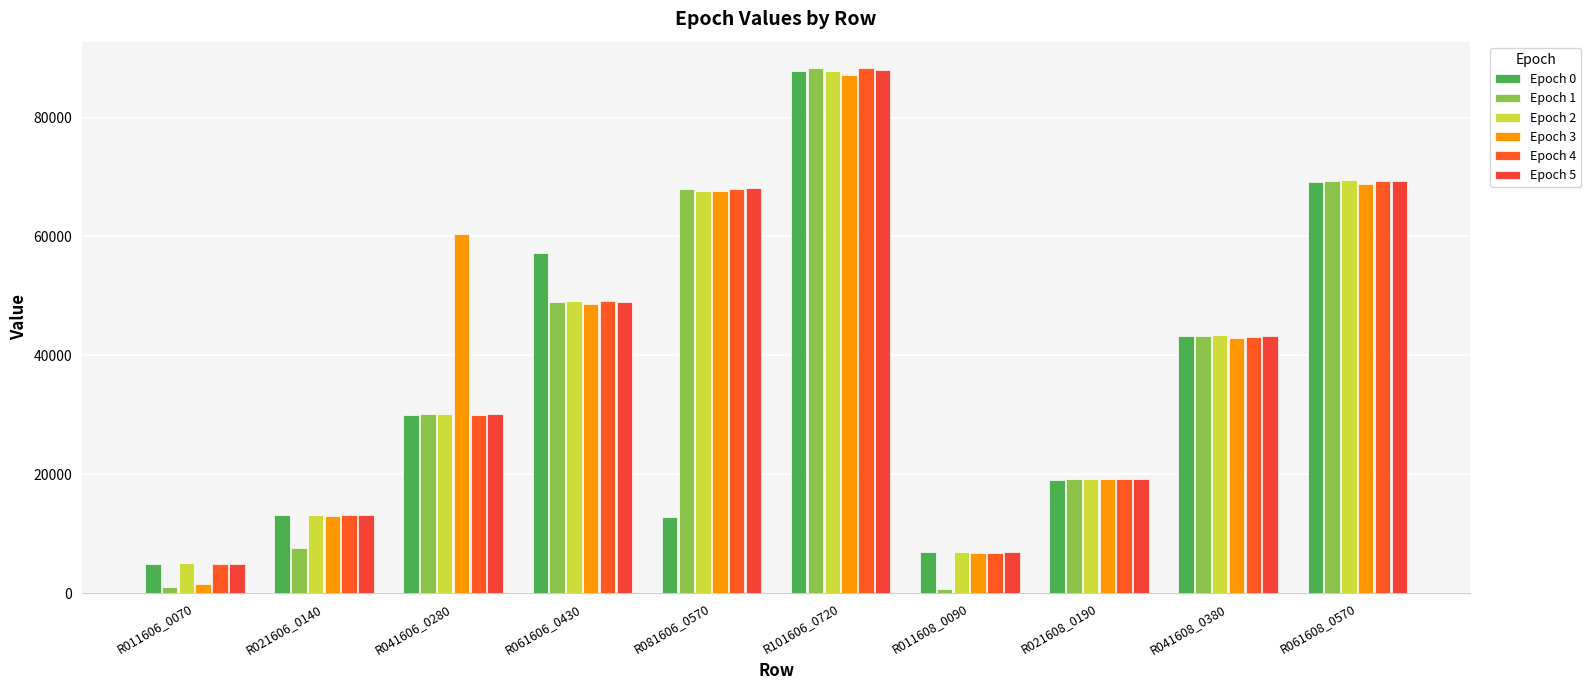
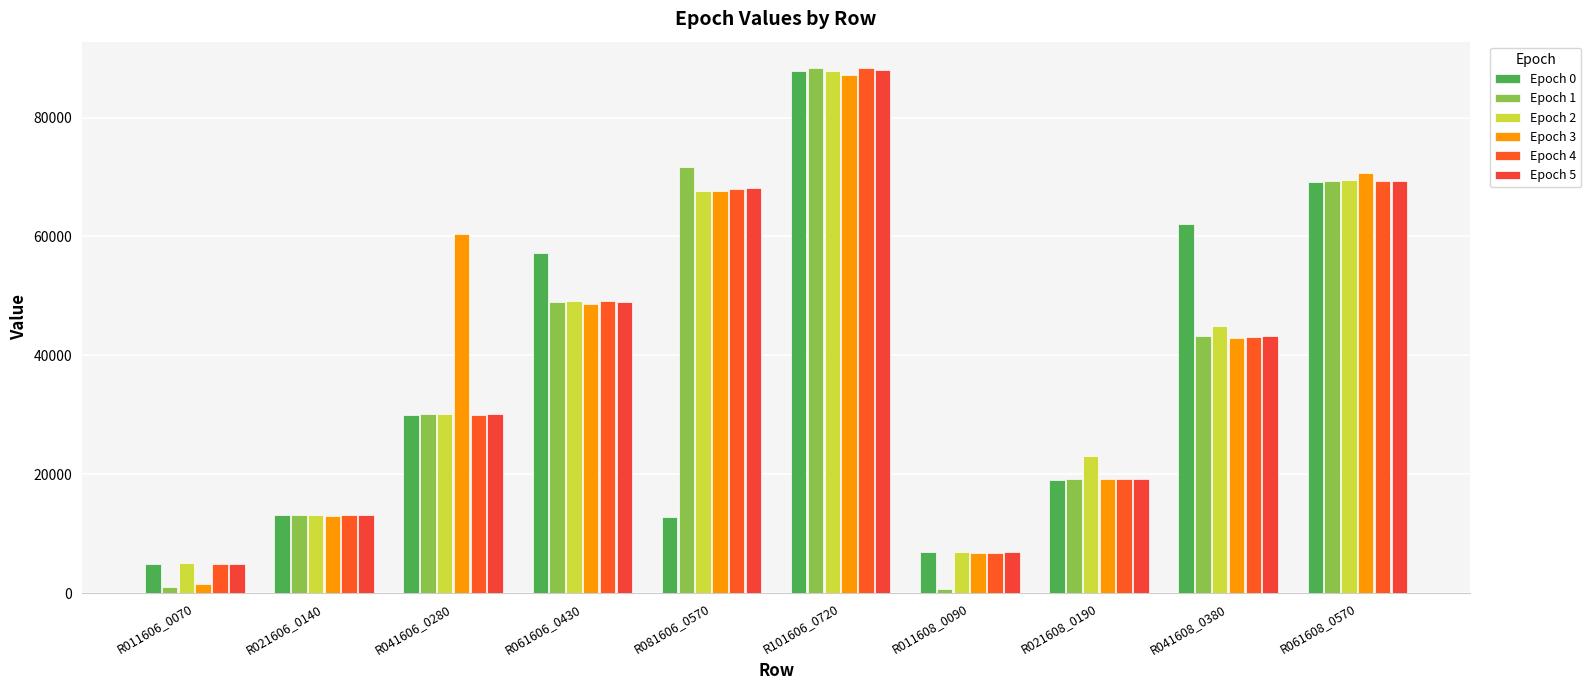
Epoch 1, R021606_0140: 8000 -> 13000
Epoch 1, R081606_0570: 68000 -> 72000
Epoch 2, R021608_0190: 19000 -> 23000
Epoch 0, R041608_0380: 43000 -> 62000
Epoch 2, R041608_0380: 43000 -> 45000
Epoch 3, R061608_0570: 69000 -> 71000
